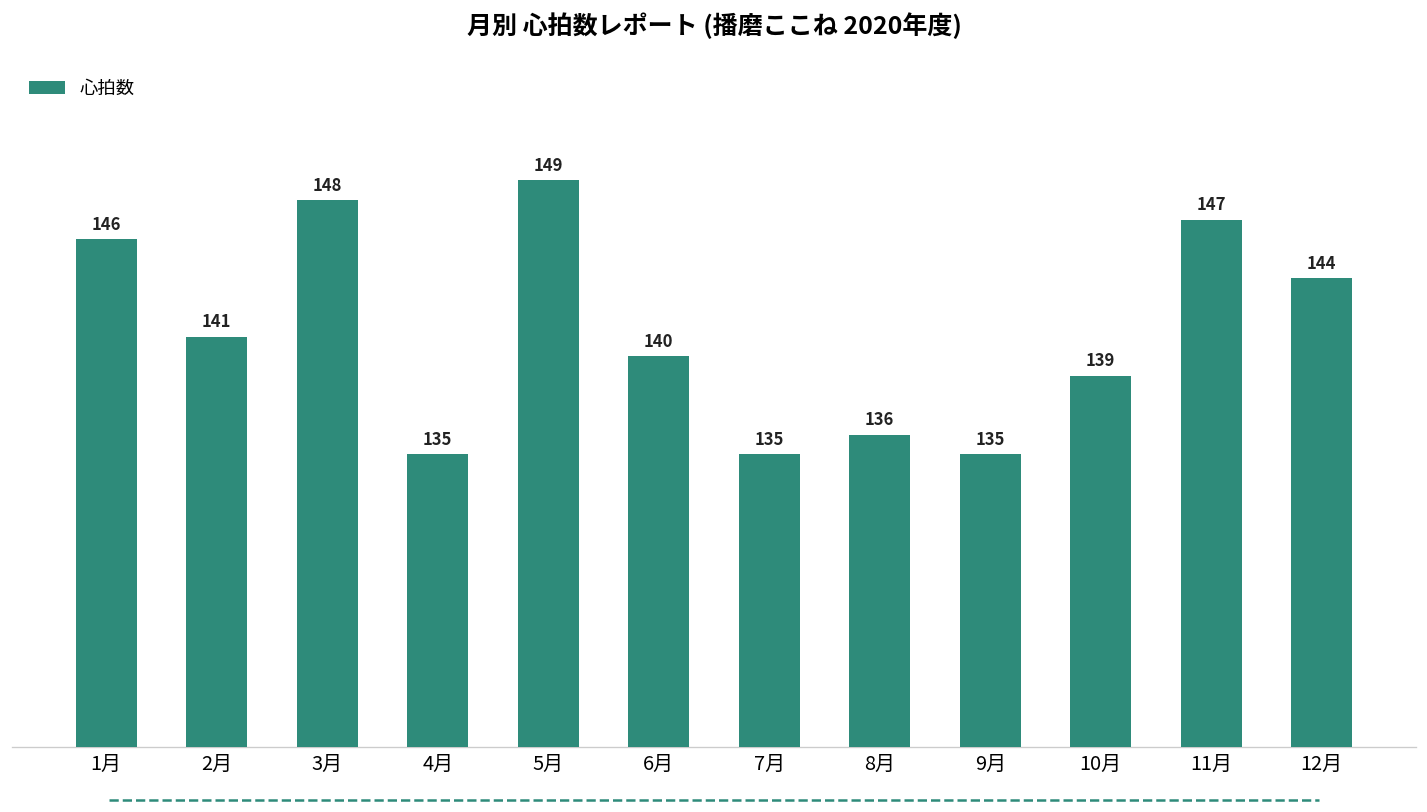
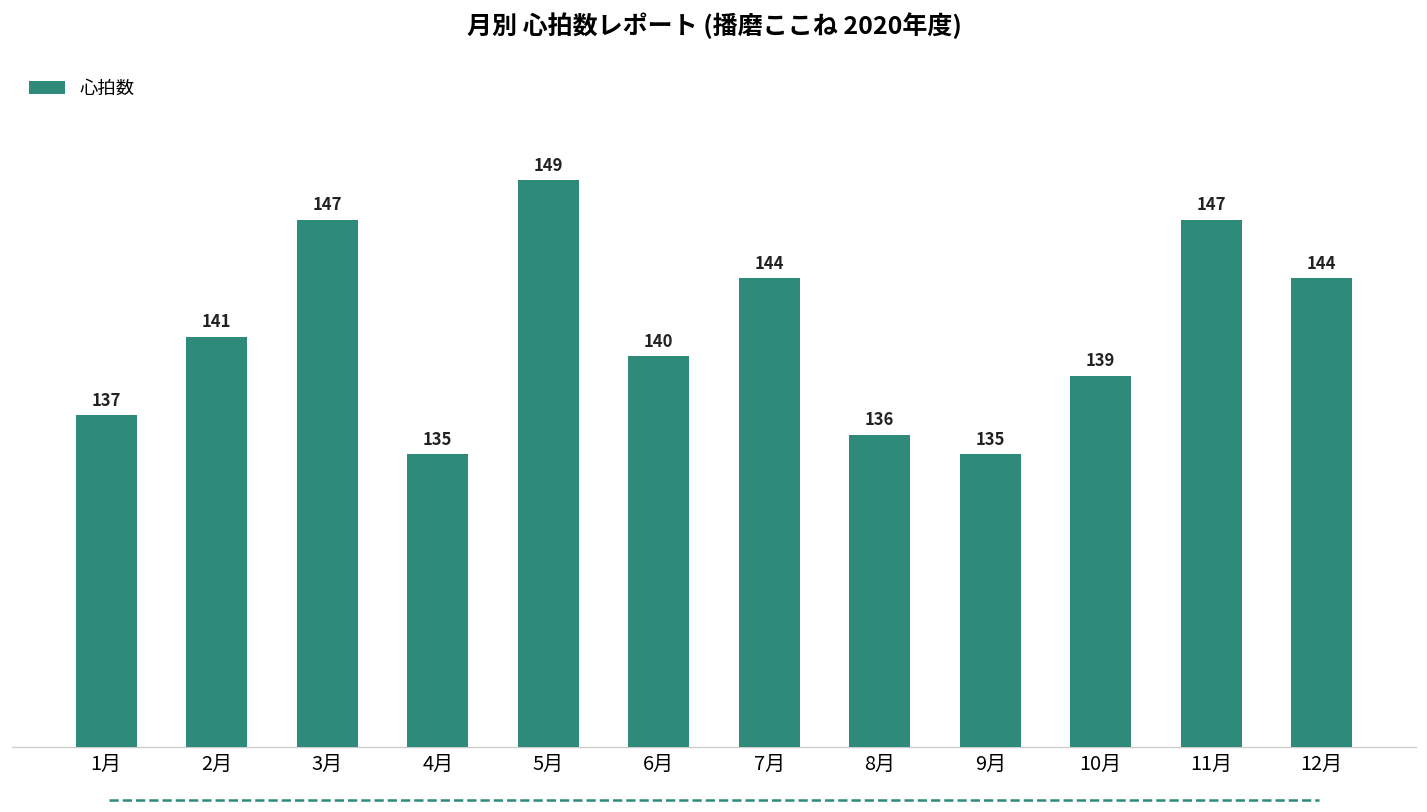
1月: 146 -> 137
3月: 148 -> 147
7月: 135 -> 144
